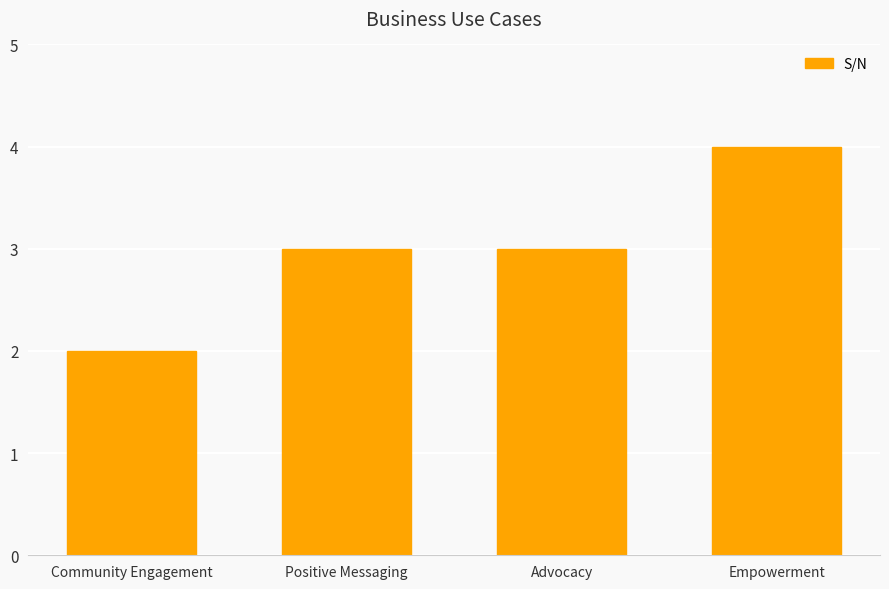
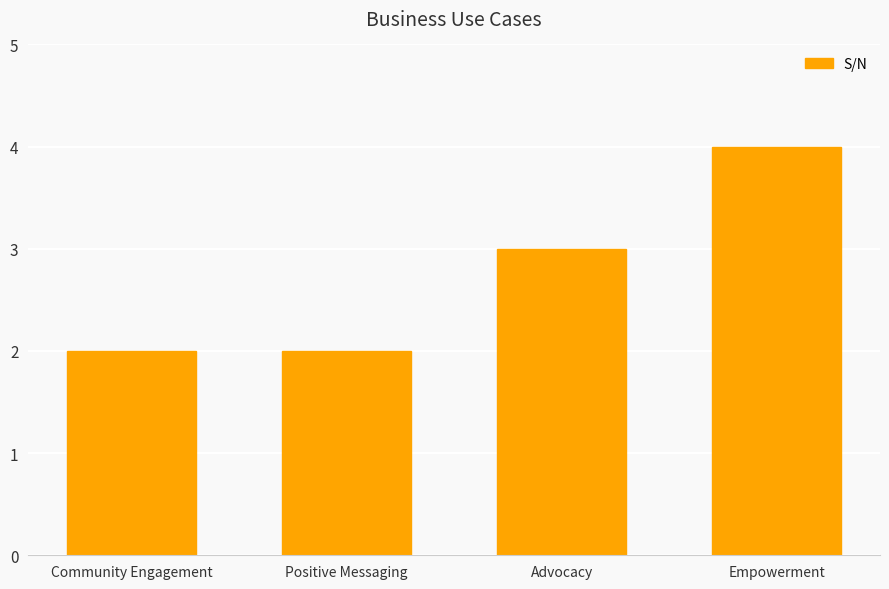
Positive Messaging: 3 -> 2
